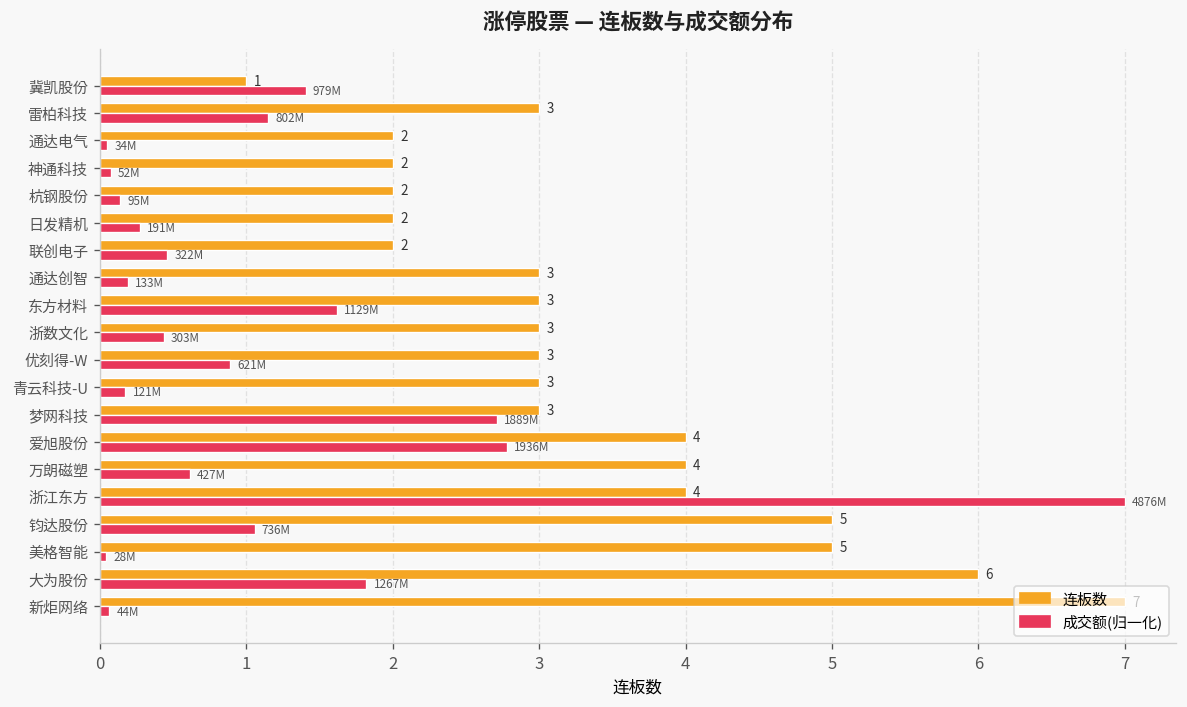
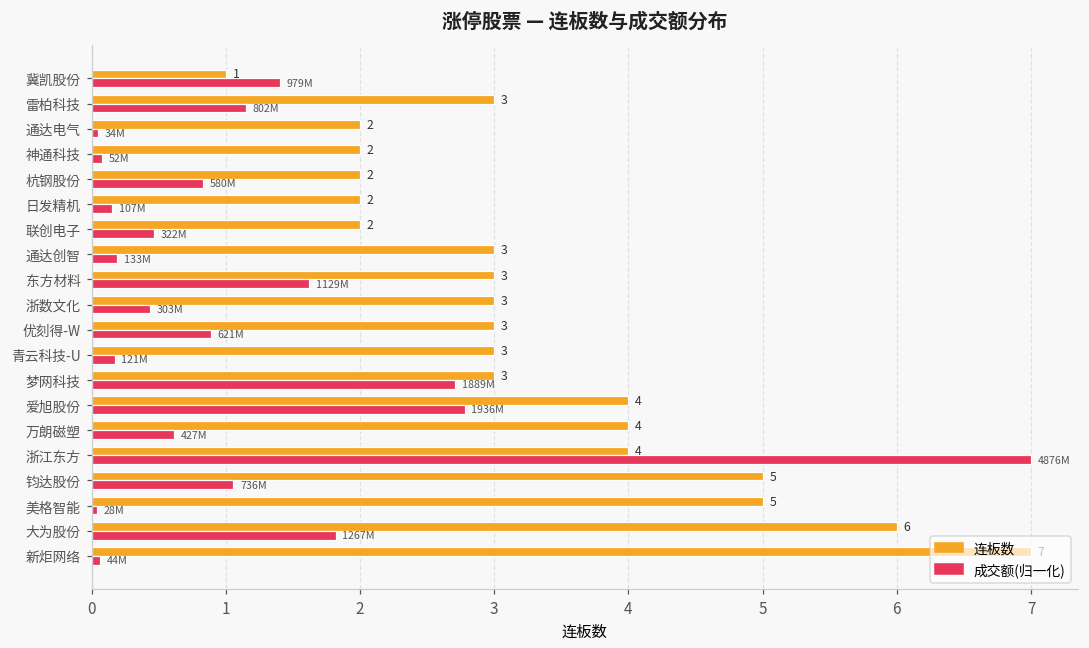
成交额(归一化), 杭钢股份: 95M -> 580M
成交额(归一化), 日发精机: 191M -> 107M
